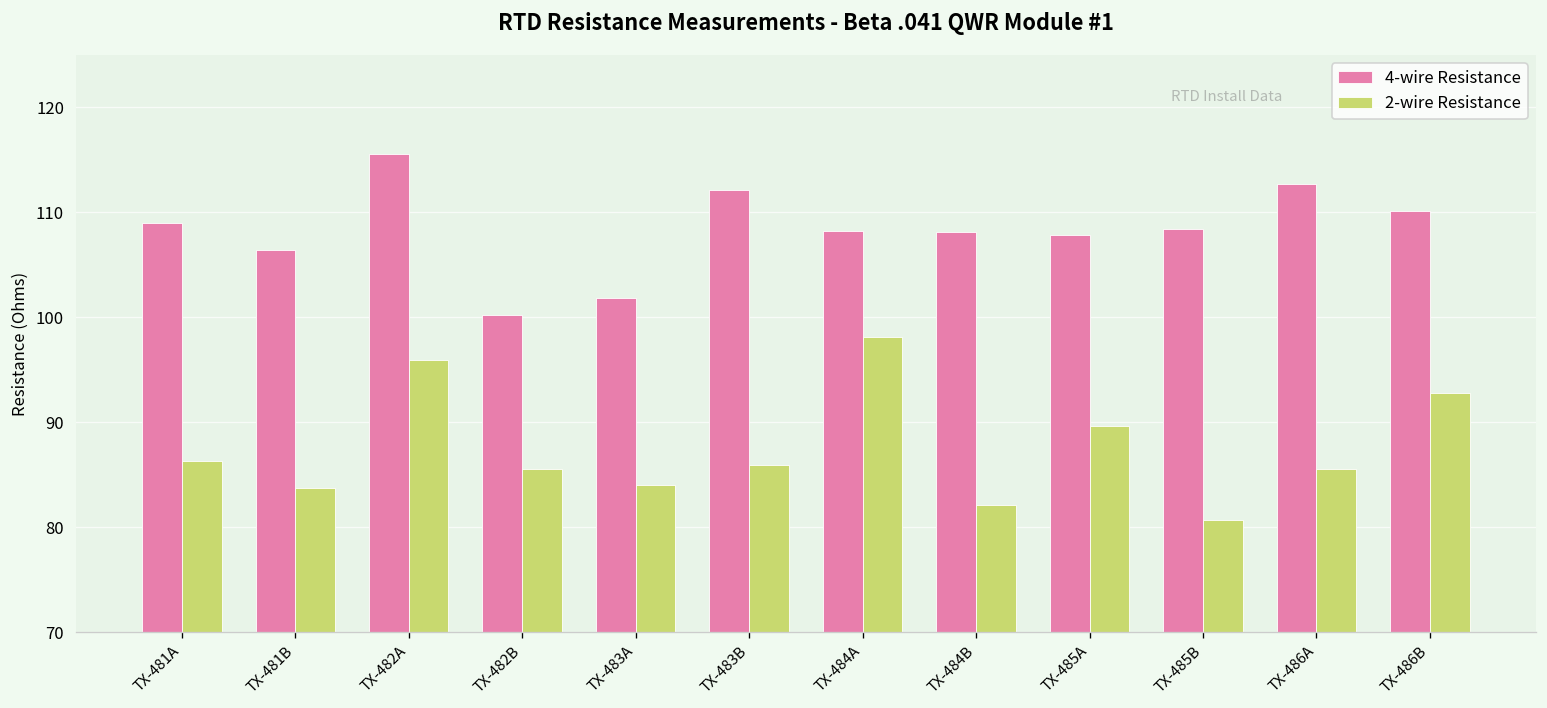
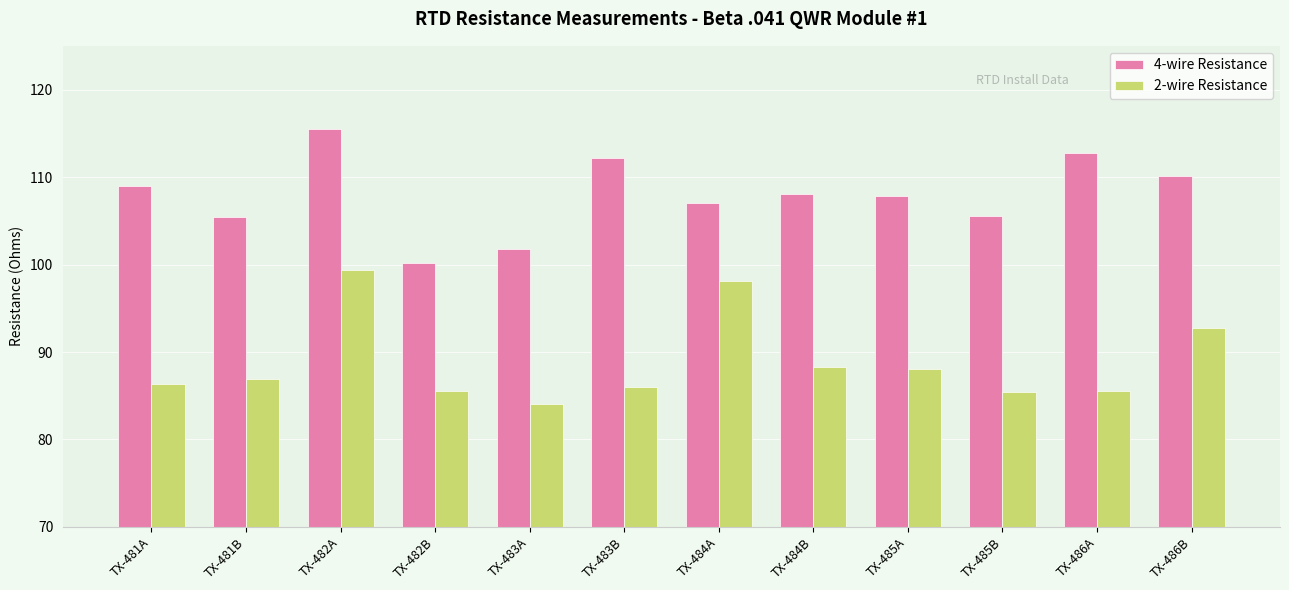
4-wire Resistance, TX-481B: 106 -> 105
2-wire Resistance, TX-481B: 84 -> 87
2-wire Resistance, TX-482A: 96 -> 99
4-wire Resistance, TX-484A: 108 -> 107
2-wire Resistance, TX-484B: 82 -> 88
2-wire Resistance, TX-485A: 90 -> 88
4-wire Resistance, TX-485B: 108 -> 106
2-wire Resistance, TX-485B: 81 -> 85
